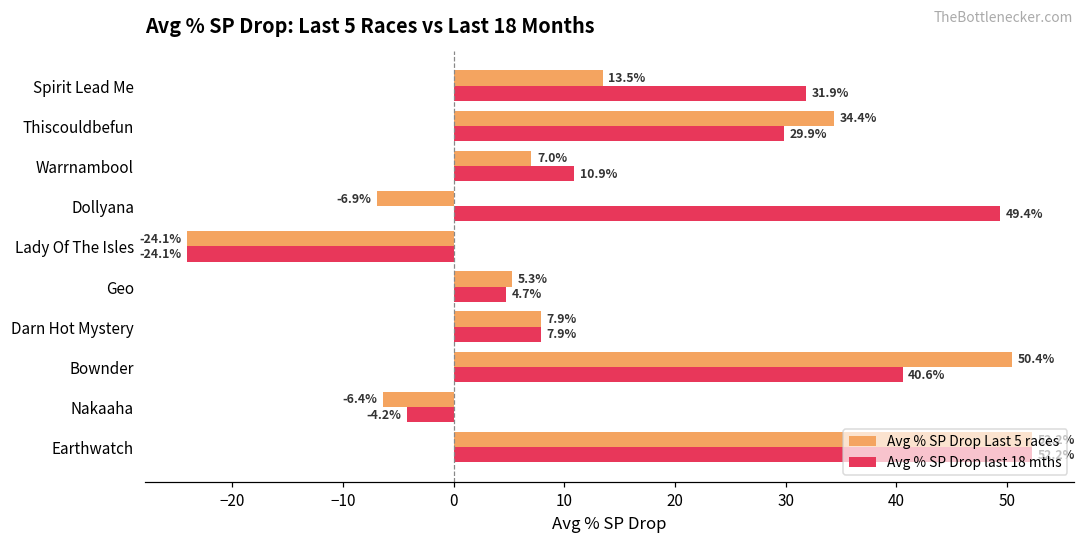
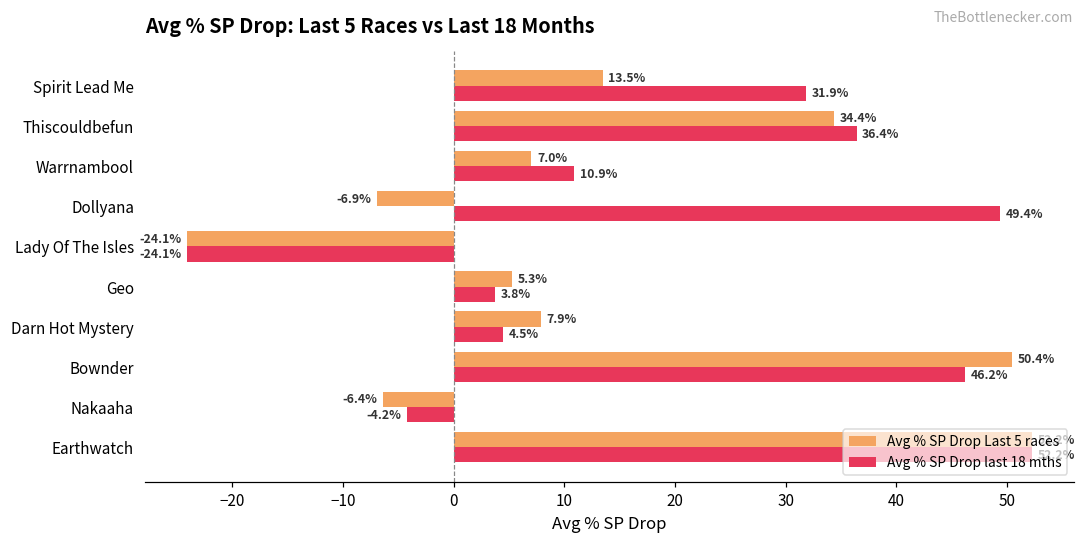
Avg % SP Drop last 18 mths, Thiscouldbefun: 29.9% -> 36.4%
Avg % SP Drop last 18 mths, Geo: 4.7% -> 3.8%
Avg % SP Drop last 18 mths, Darn Hot Mystery: 7.9% -> 4.5%
Avg % SP Drop last 18 mths, Bownder: 40.6% -> 46.2%
